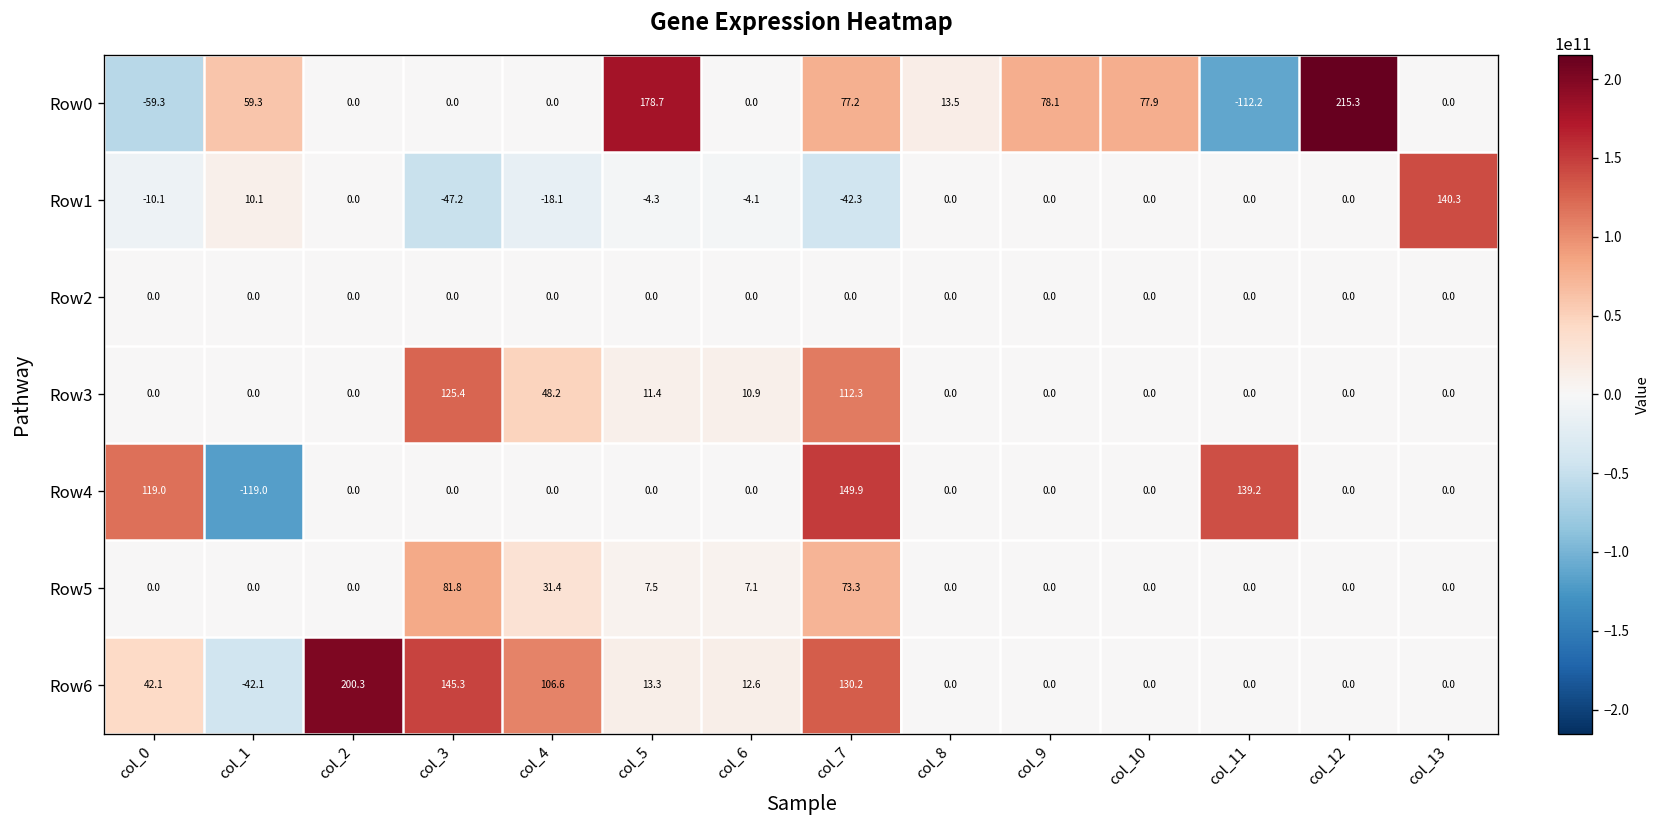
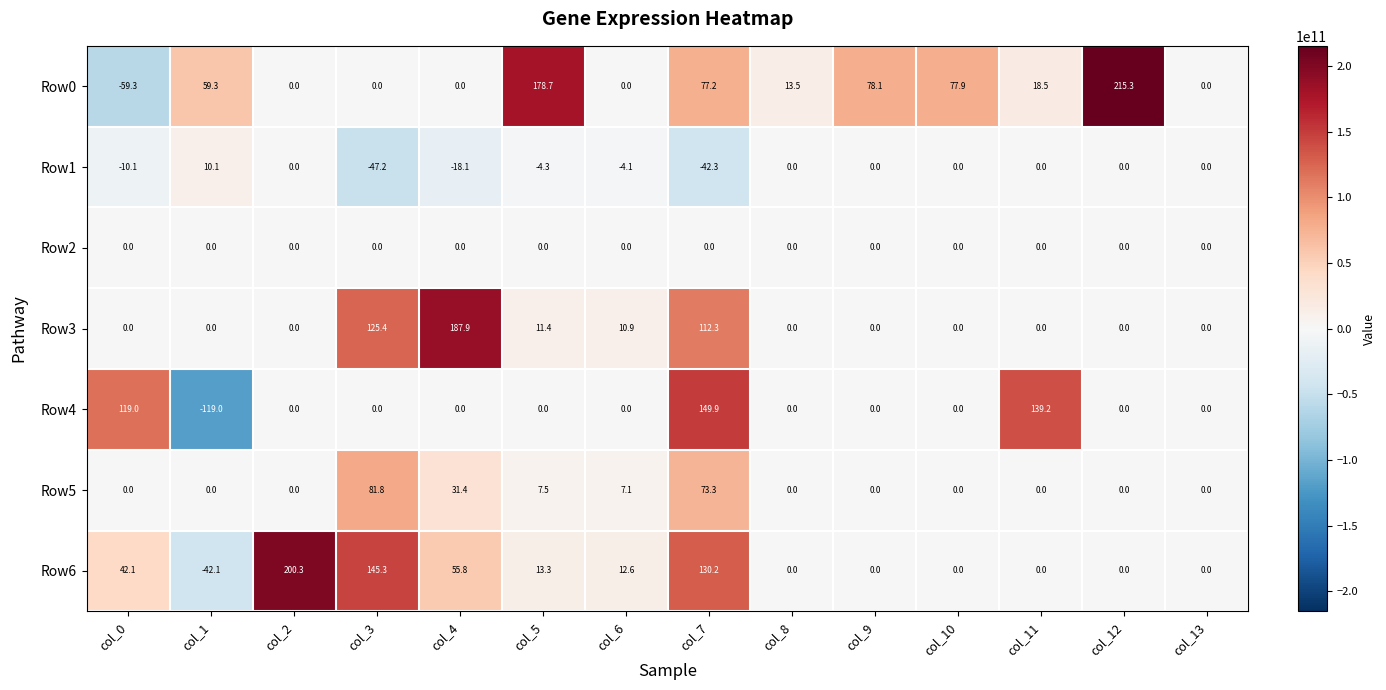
Row0, col_11: -112.2 -> 18.5
Row1, col_13: 140.3 -> 0.0
Row3, col_4: 48.2 -> 187.9
Row6, col_4: 106.6 -> 55.8
